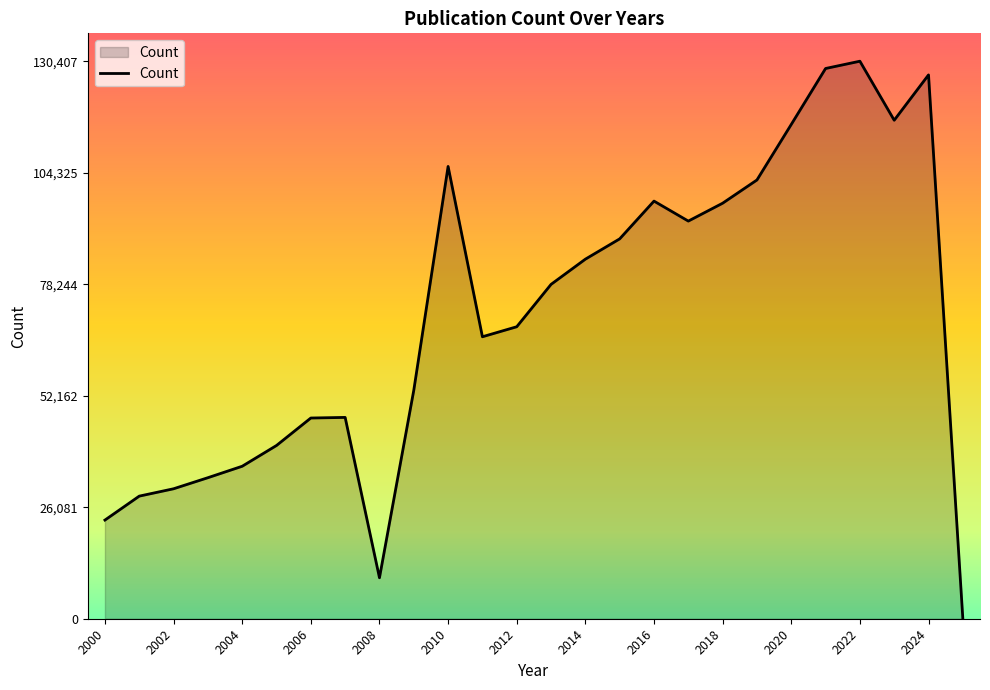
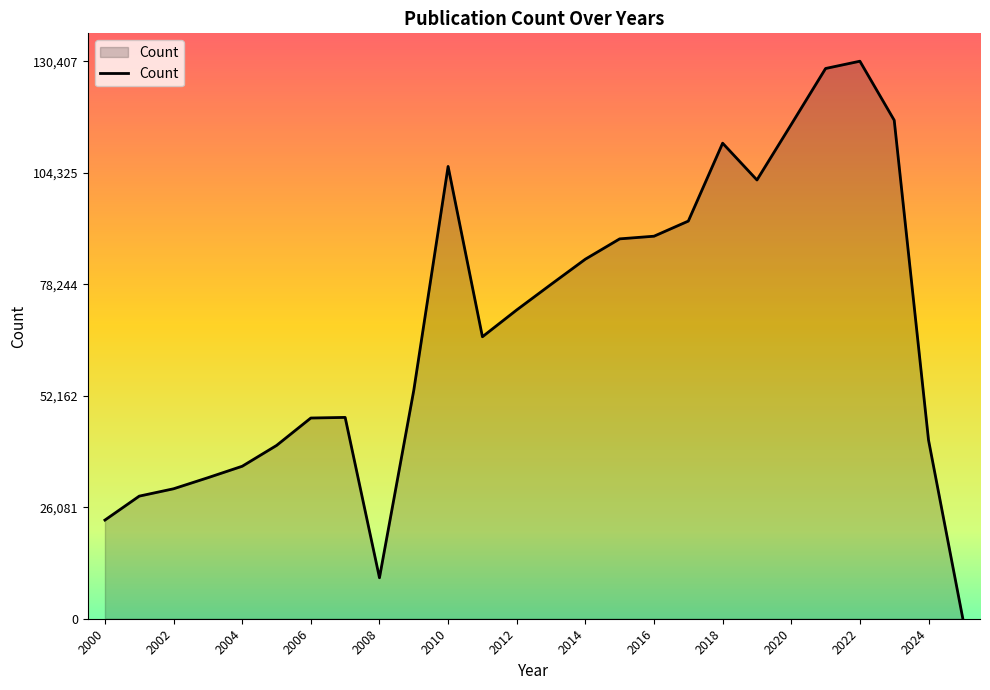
2012: 68,000 -> 72,000
2016: 98,000 -> 89,000
2018: 97,000 -> 111,000
2024: 127,000 -> 42,000
